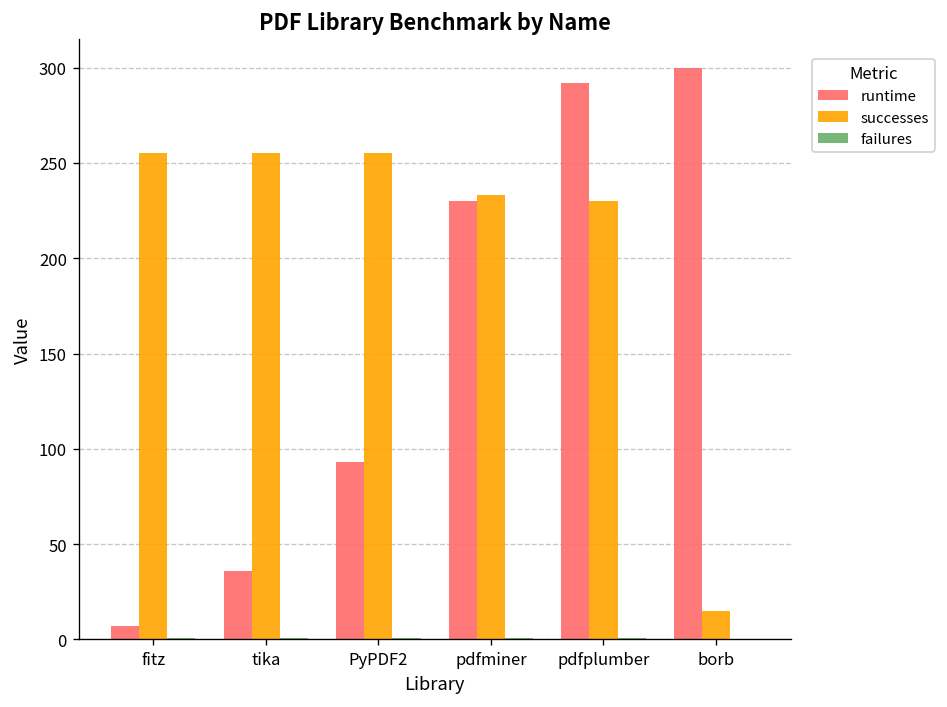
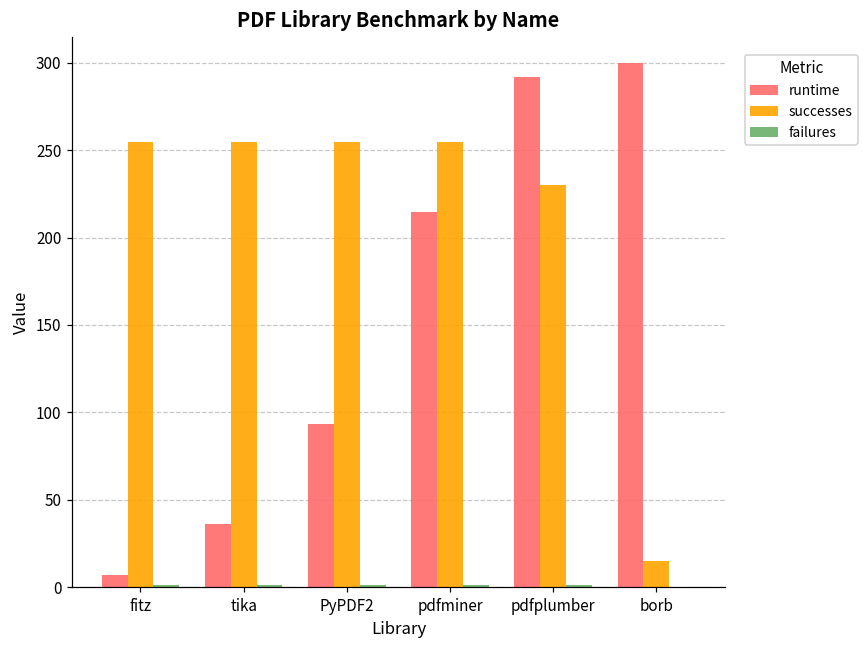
runtime, pdfminer: 230 -> 215
successes, pdfminer: 233 -> 255
